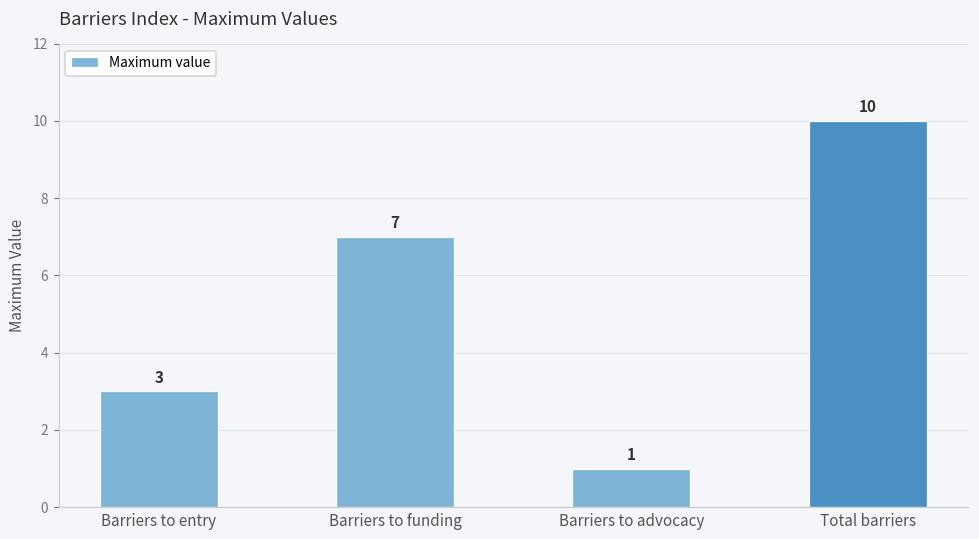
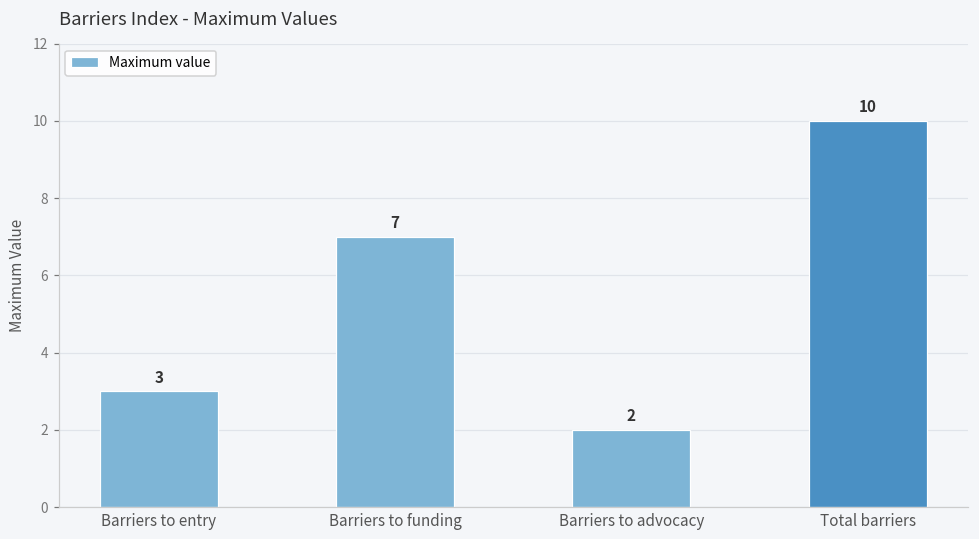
Barriers to advocacy: 1 -> 2
